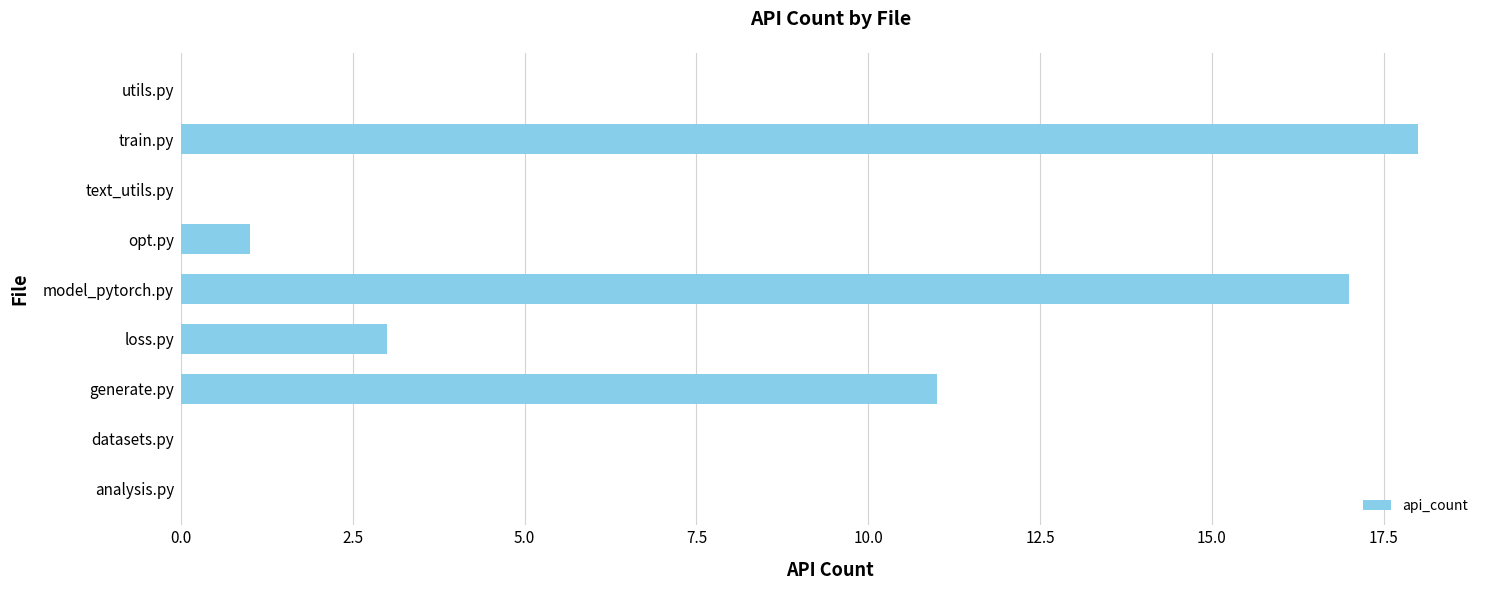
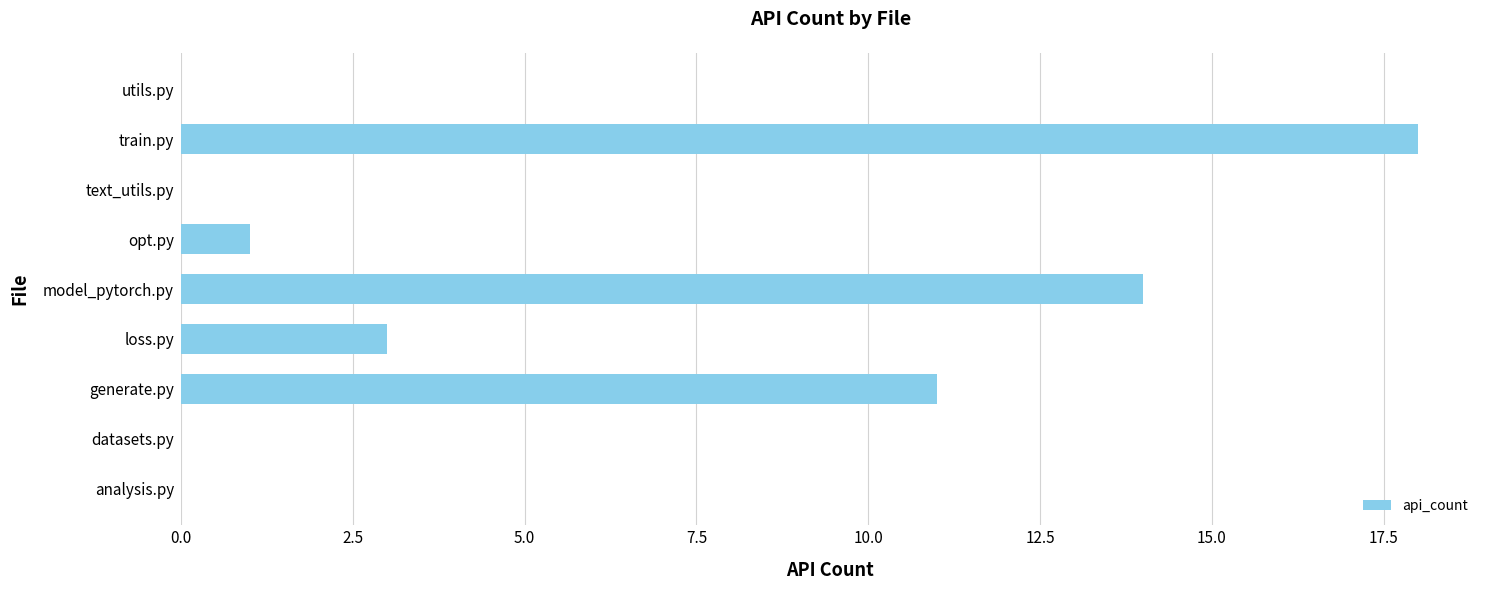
model_pytorch.py: 17 -> 14
